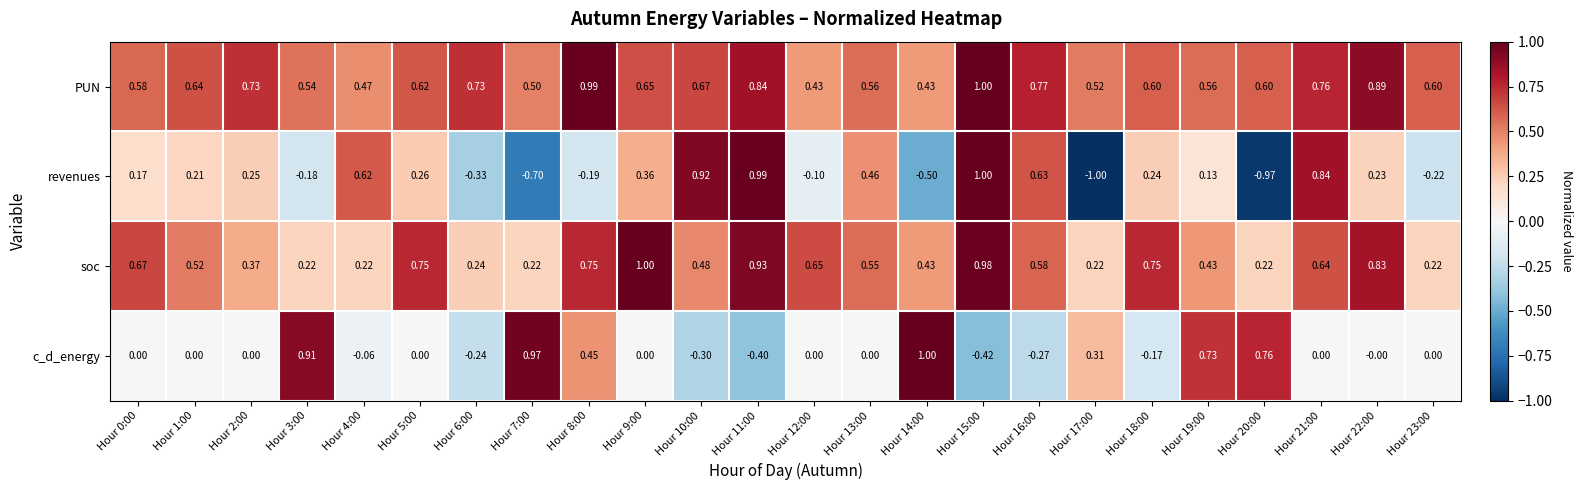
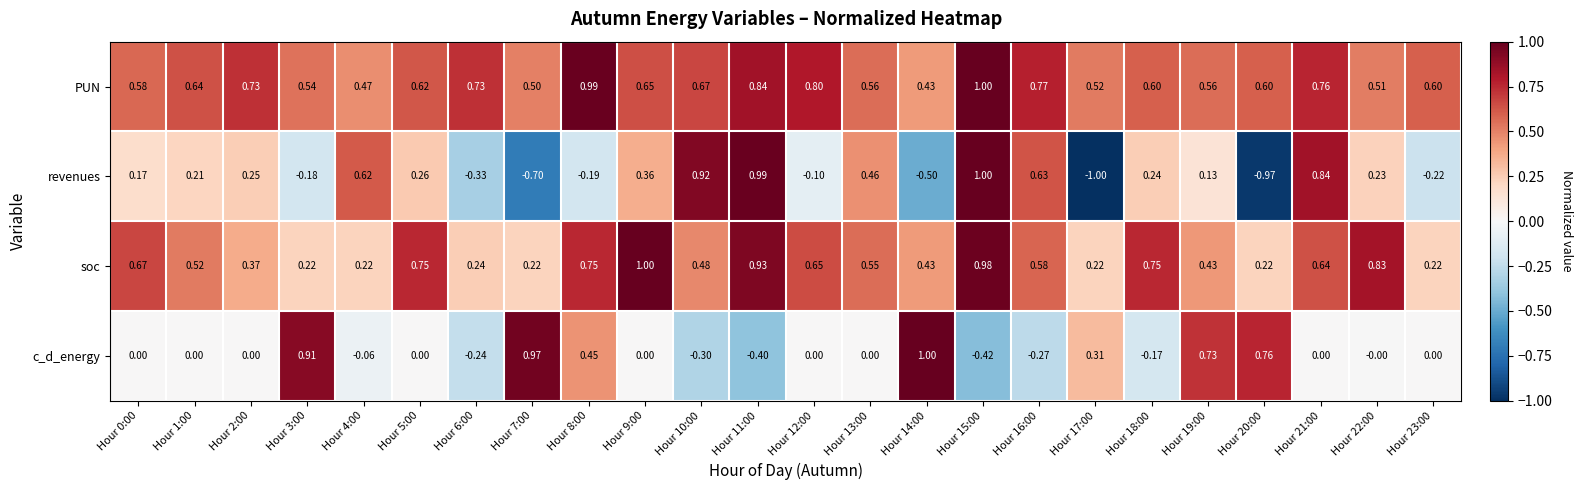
PUN, Hour 12:00: 0.43 -> 0.80
PUN, Hour 22:00: 0.89 -> 0.51
